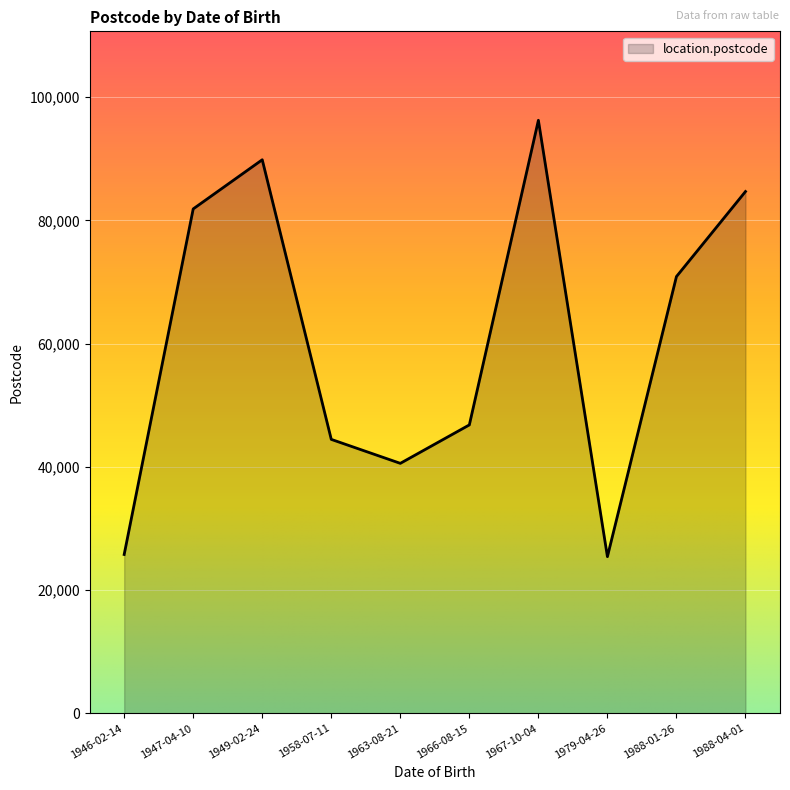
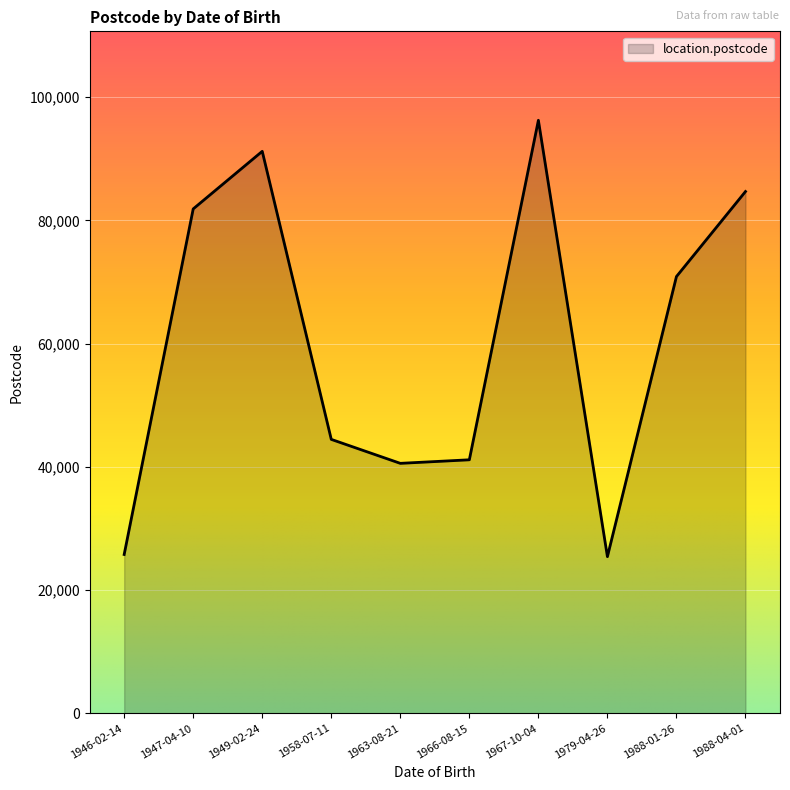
1949-02-24: 90,000 -> 91,000
1966-08-15: 47,000 -> 41,000
